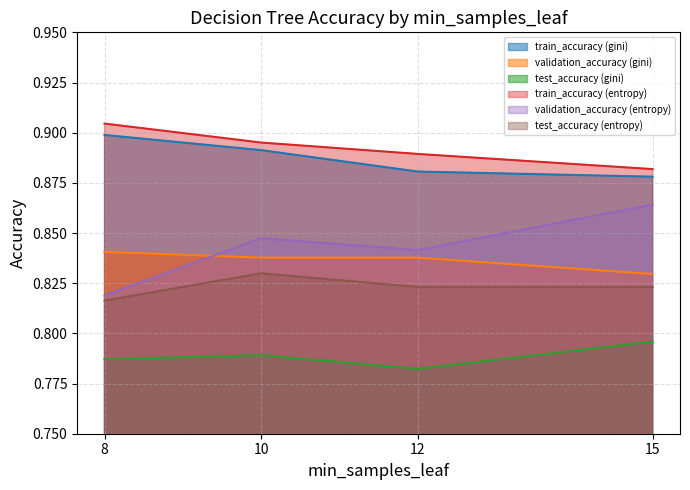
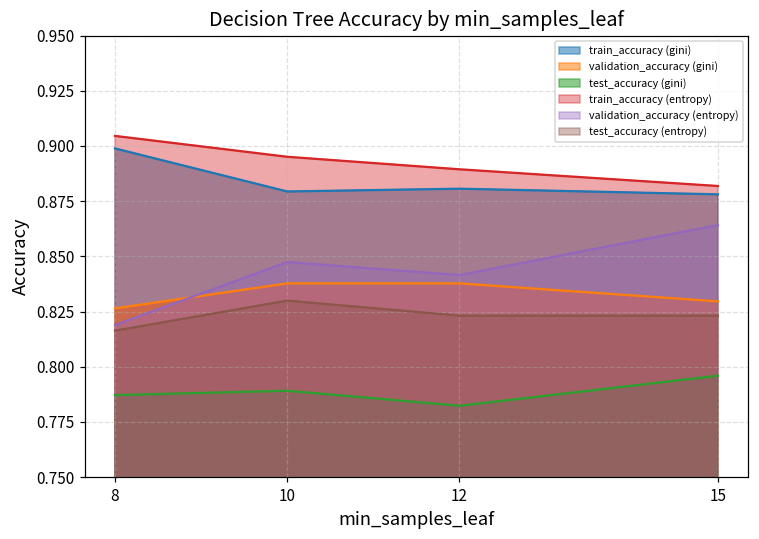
validation_accuracy (gini), 8: 0.841 -> 0.826
train_accuracy (gini), 10: 0.891 -> 0.879
